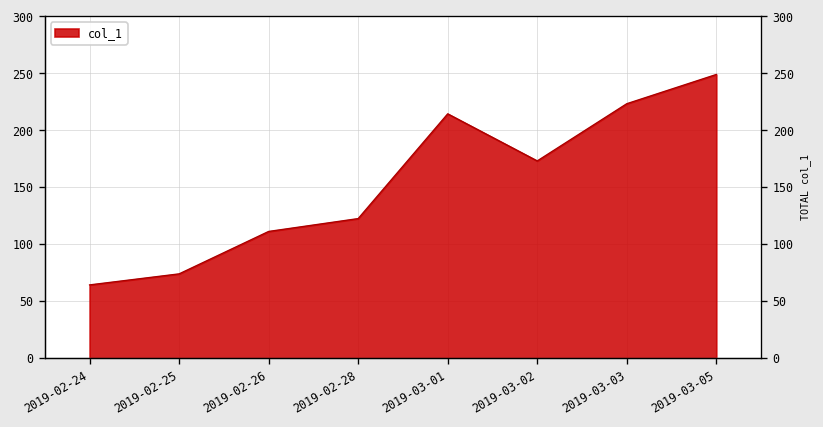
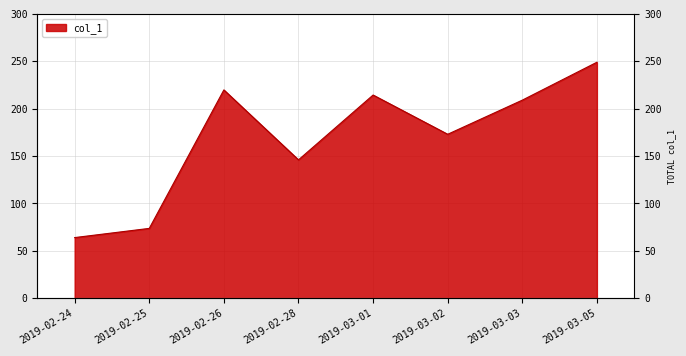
2019-02-26: 110 -> 220
2019-02-28: 120 -> 150
2019-03-03: 220 -> 210
